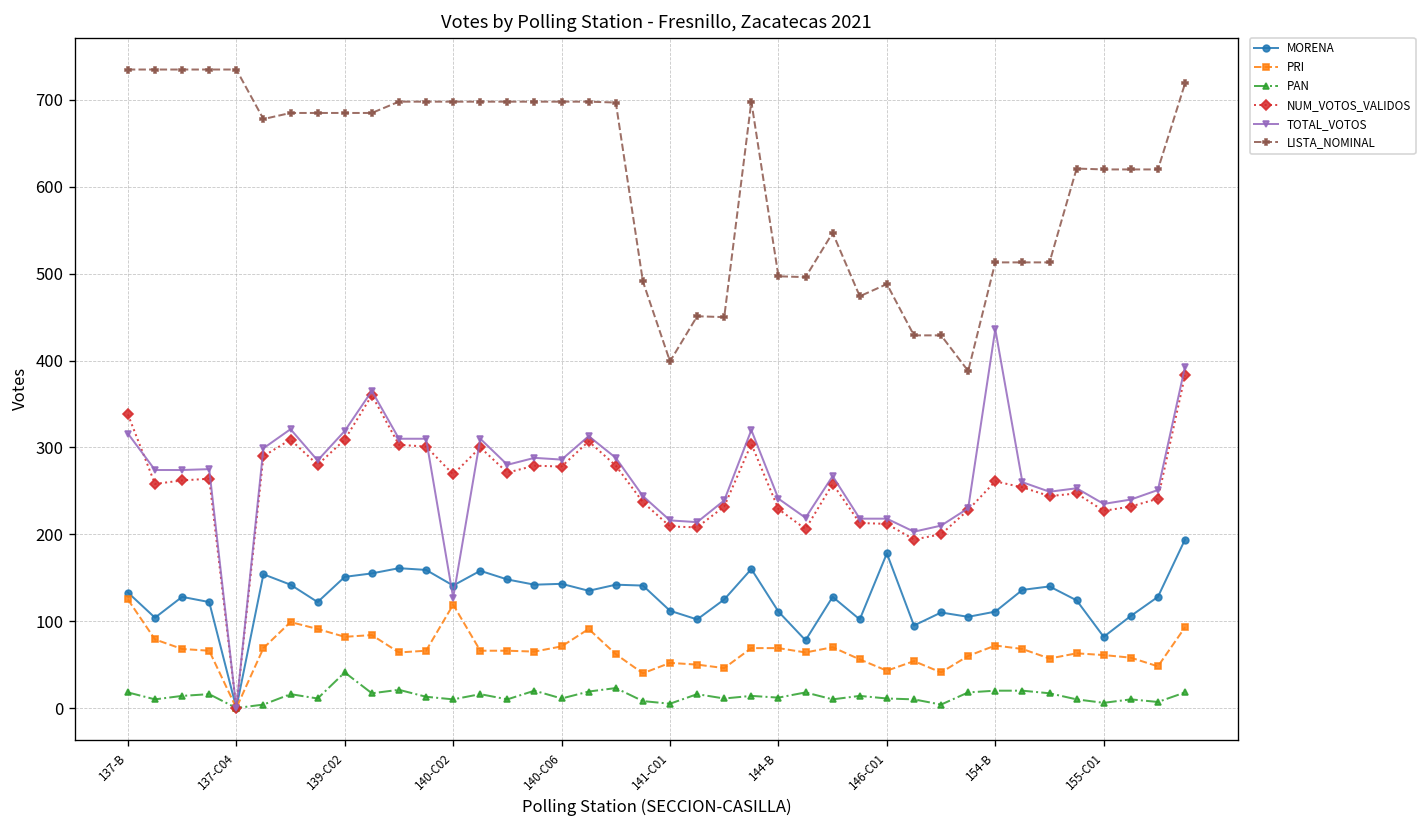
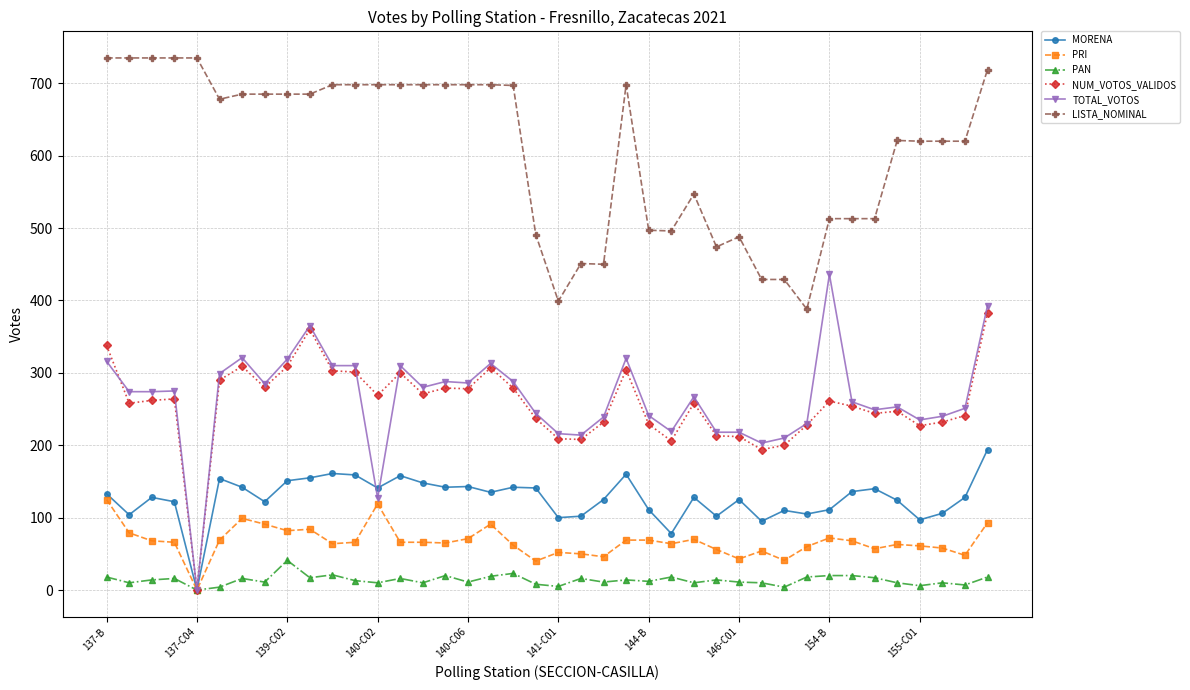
MORENA, 141-C01: 110 -> 100
MORENA, 146-C01: 180 -> 130
MORENA, 155-C01: 80 -> 100
